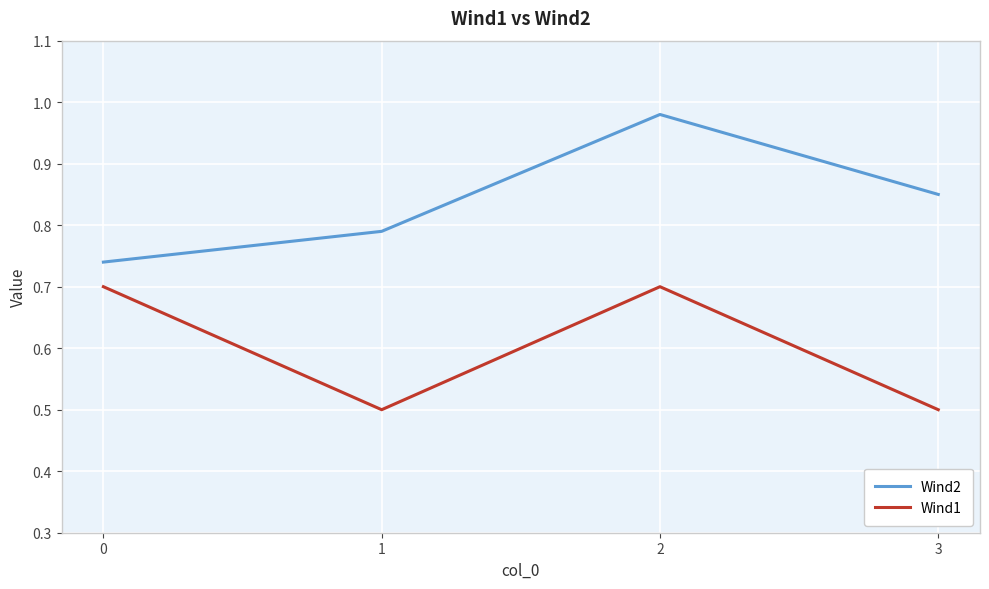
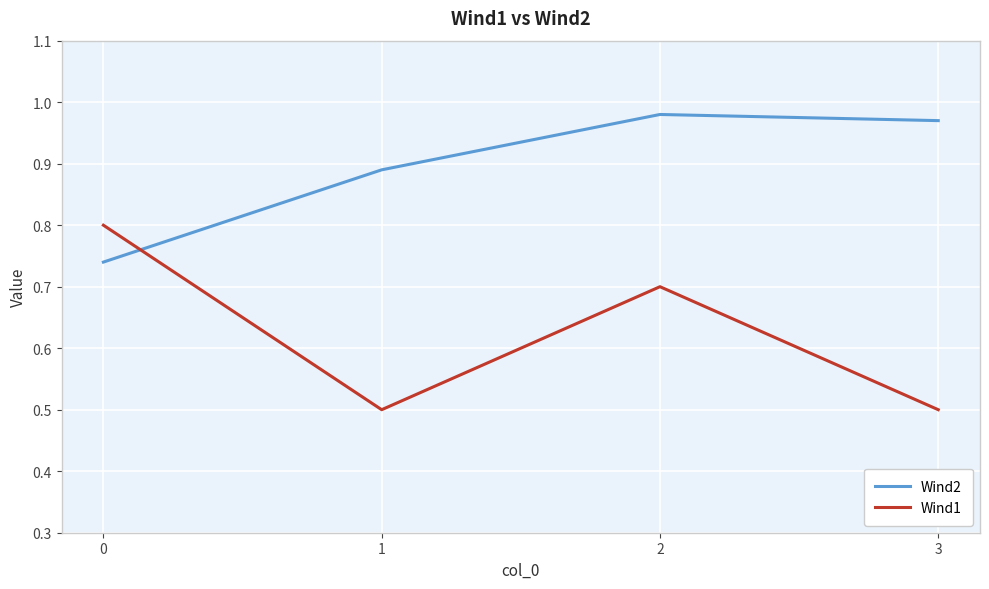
Wind1, 0: 0.7 -> 0.8
Wind2, 1: 0.79 -> 0.89
Wind2, 3: 0.85 -> 0.97
